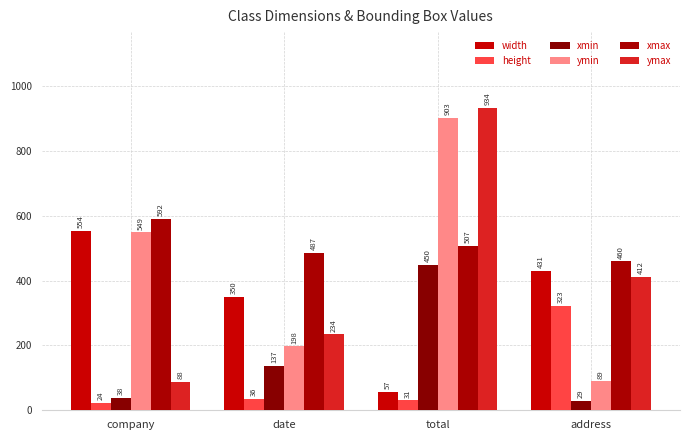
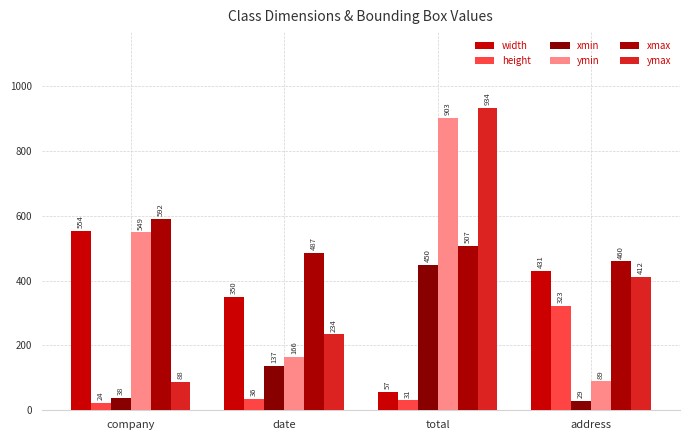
ymin, date: 198 -> 166
